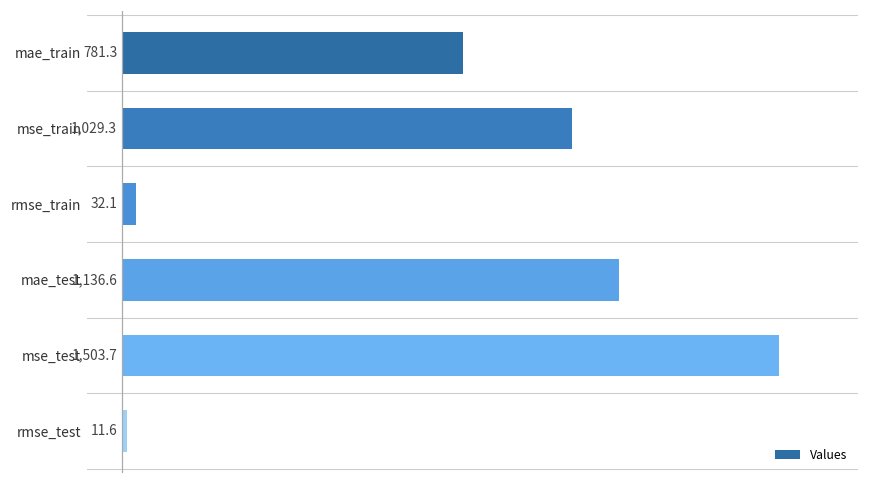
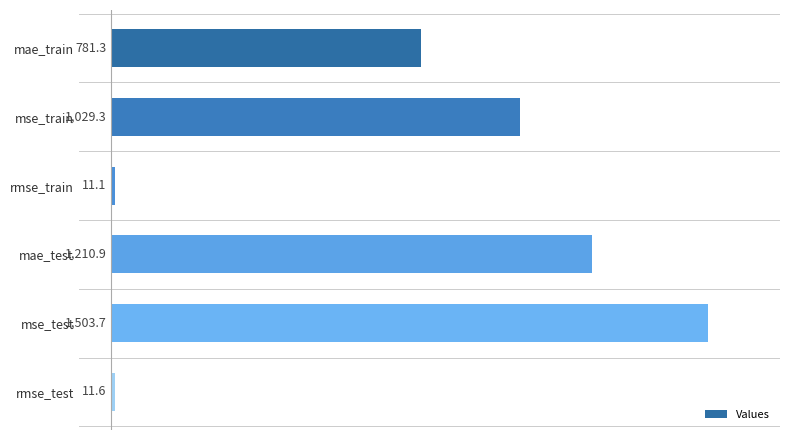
rmse_train: 32.1 -> 11.1
mae_test: 1,136.6 -> 1,210.9
